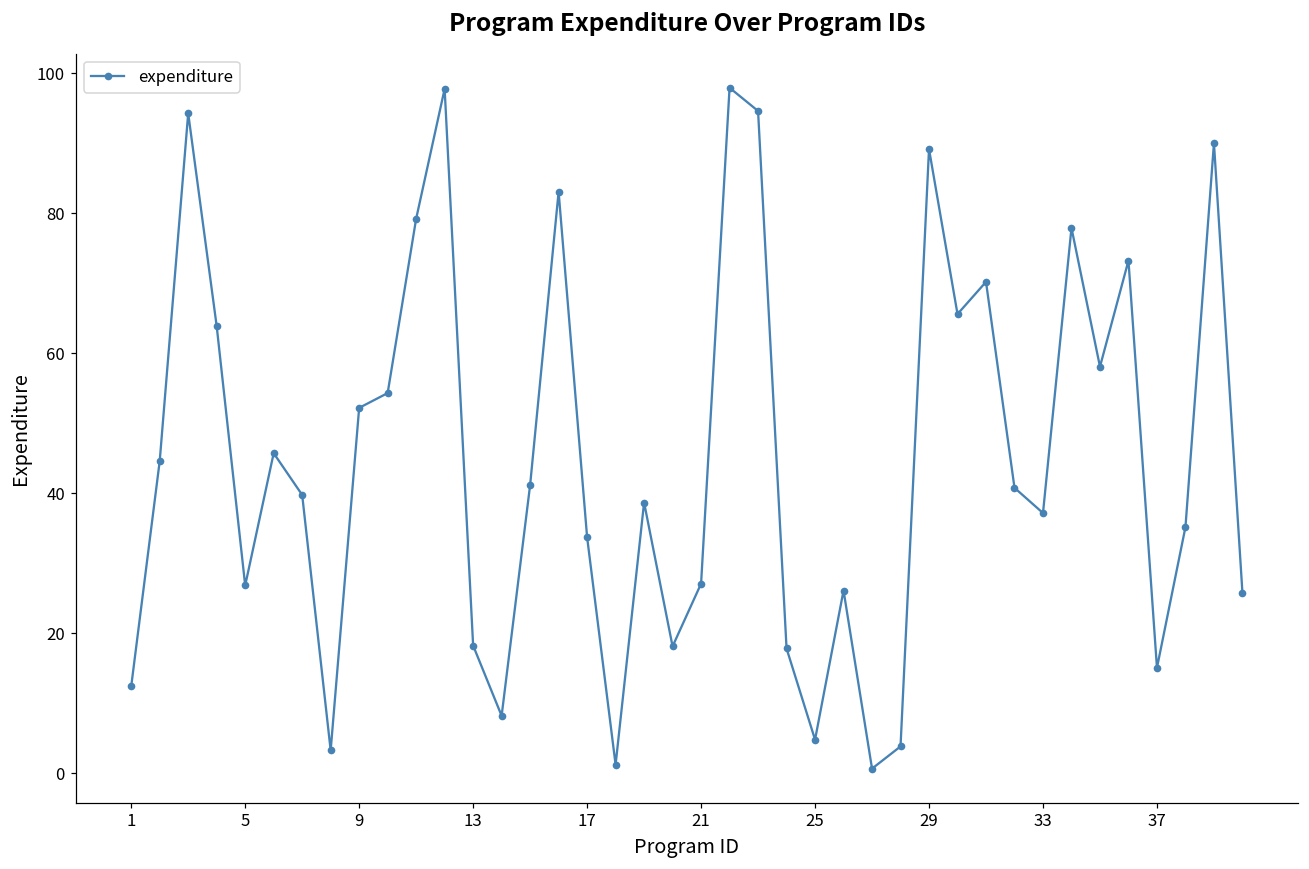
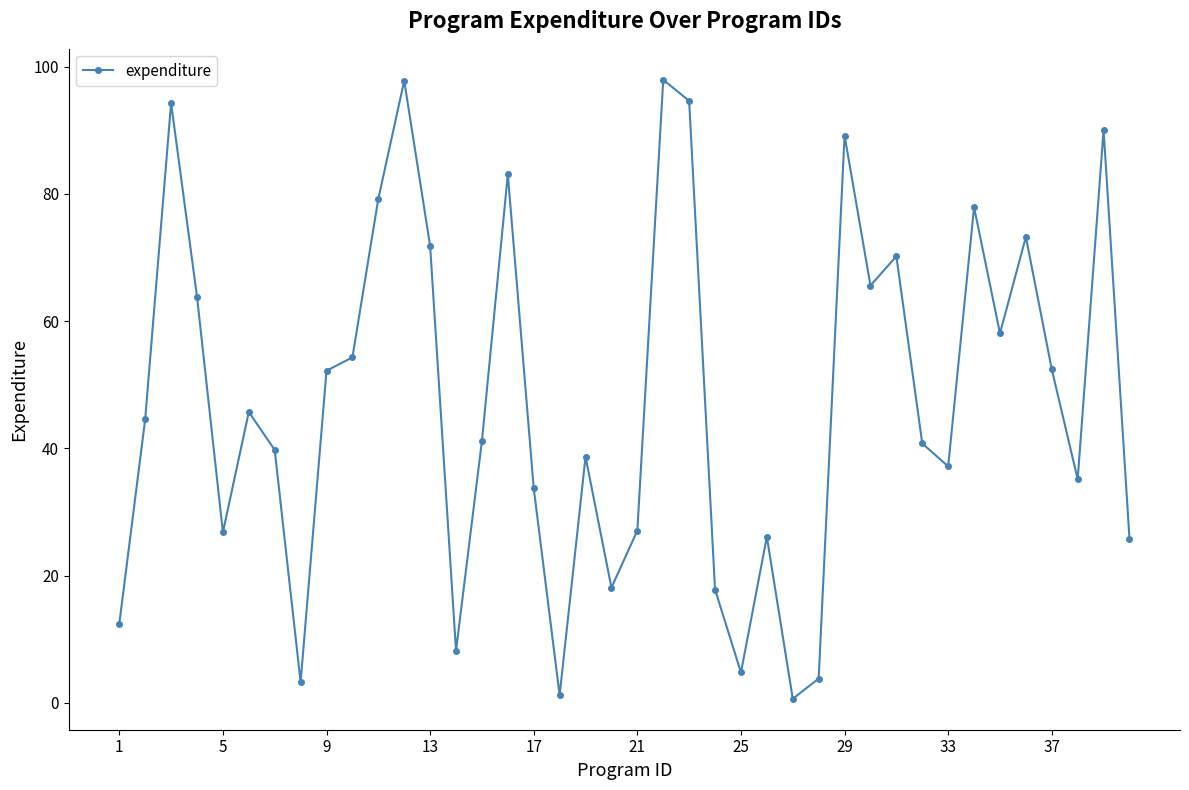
13: 18 -> 72
37: 15 -> 52
